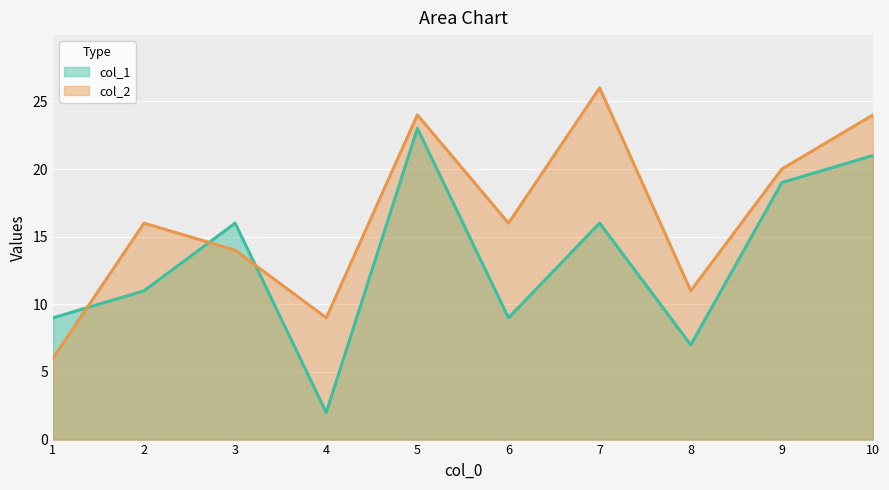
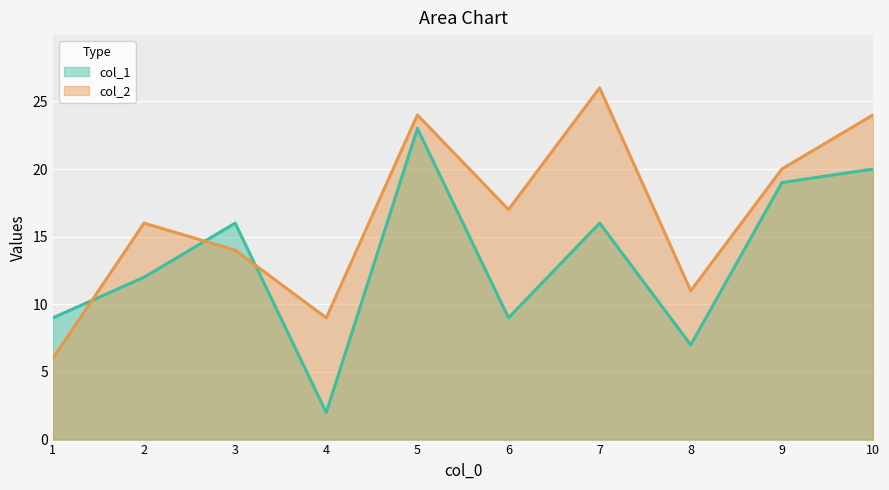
col_1, 2: 11 -> 12
col_2, 6: 16 -> 17
col_1, 10: 21 -> 20
